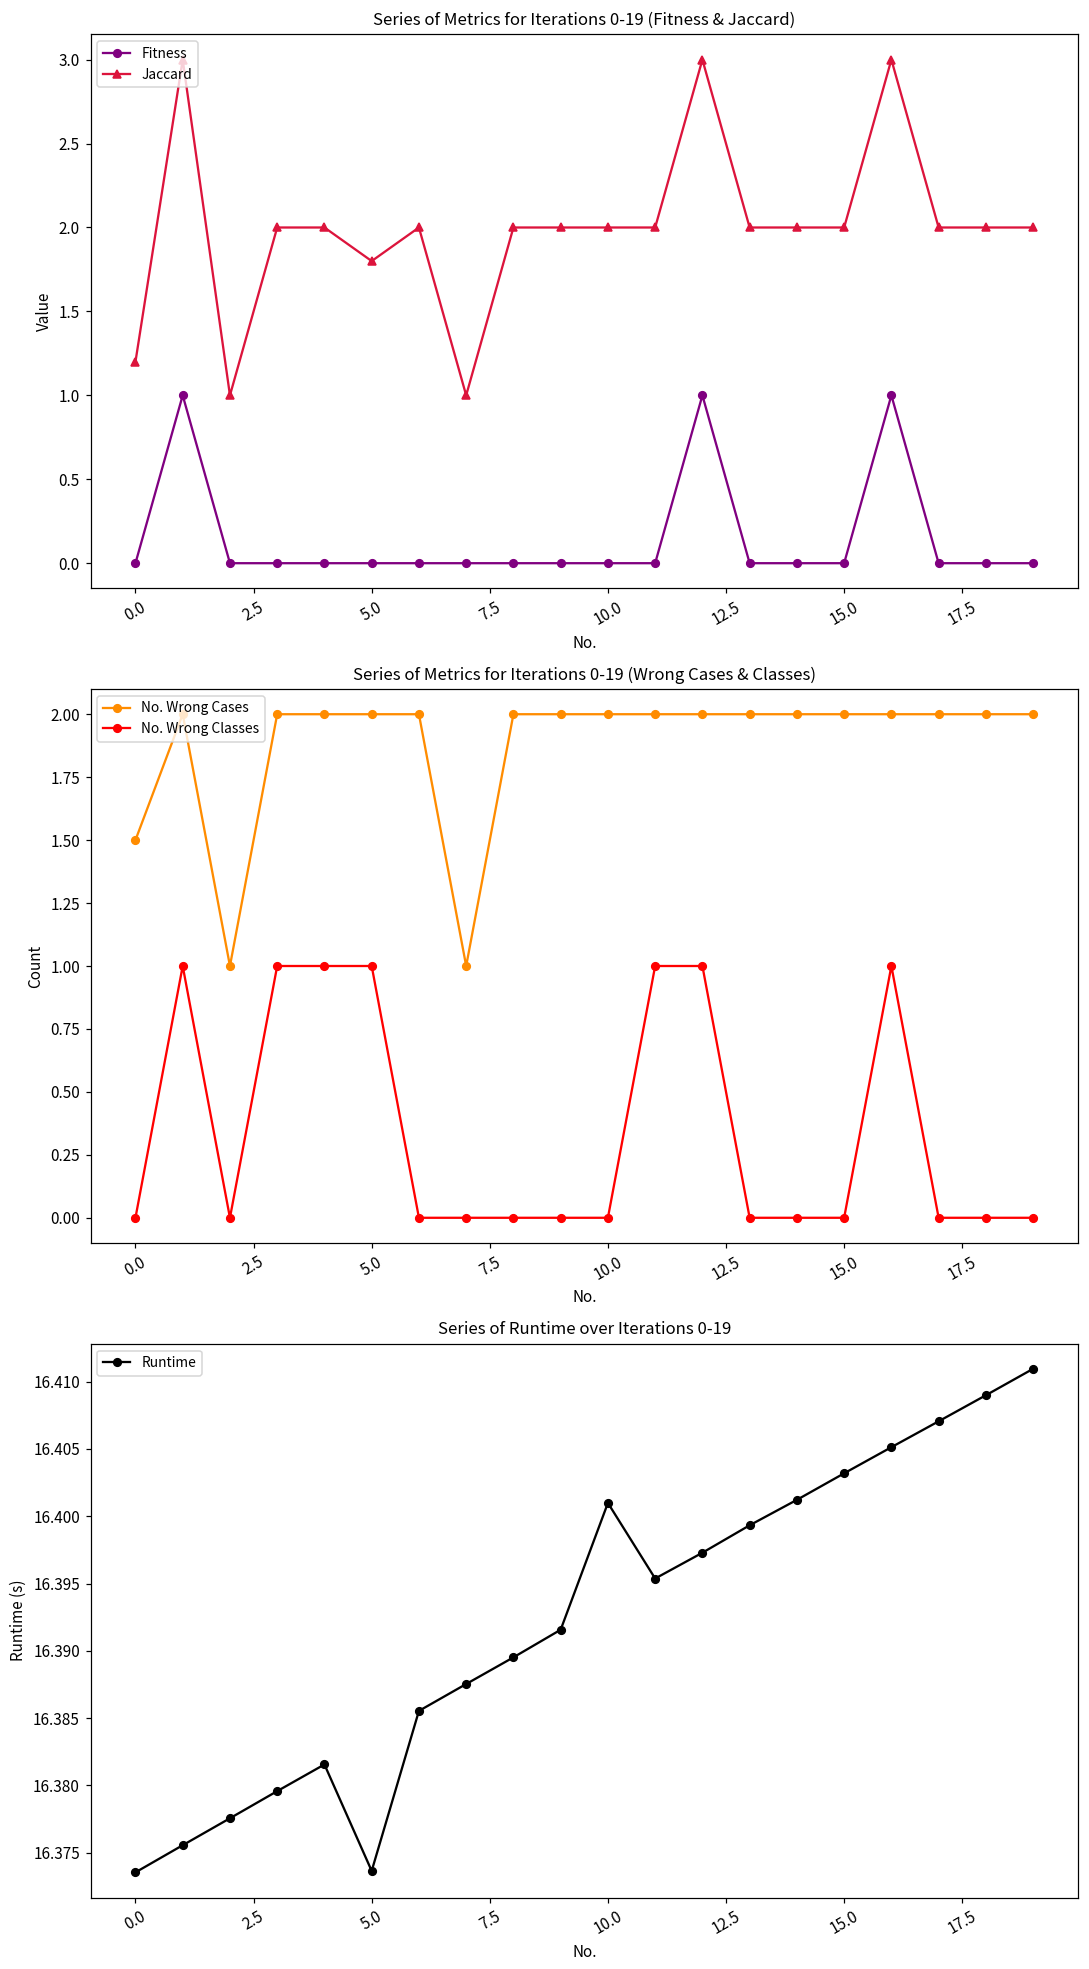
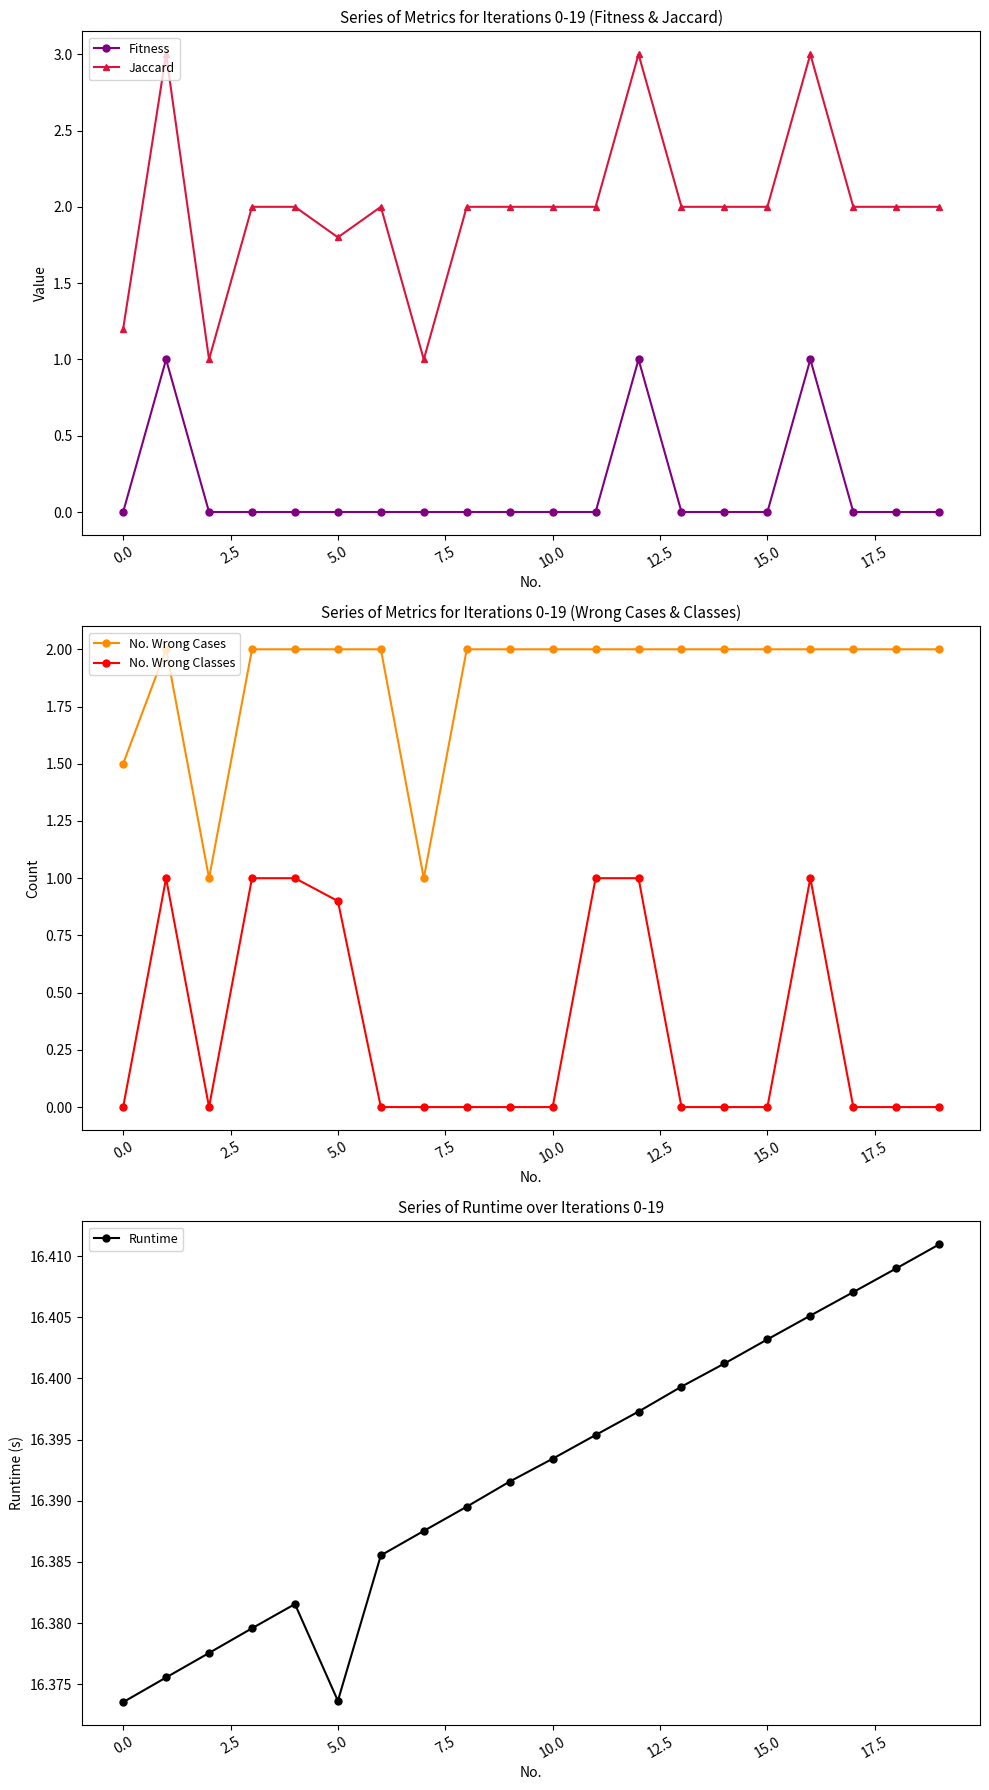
Series of Metrics for Iterations 0-19 (Wrong Cases & Classes), No. Wrong Classes, 5.0: 1.0 -> 0.9
Series of Runtime over Iterations 0-19, 10.0: 16.4010 -> 16.3934
